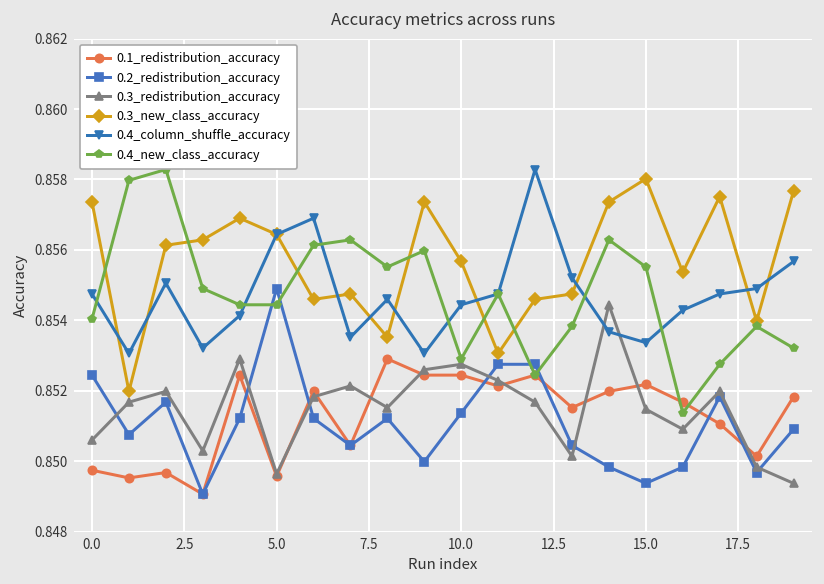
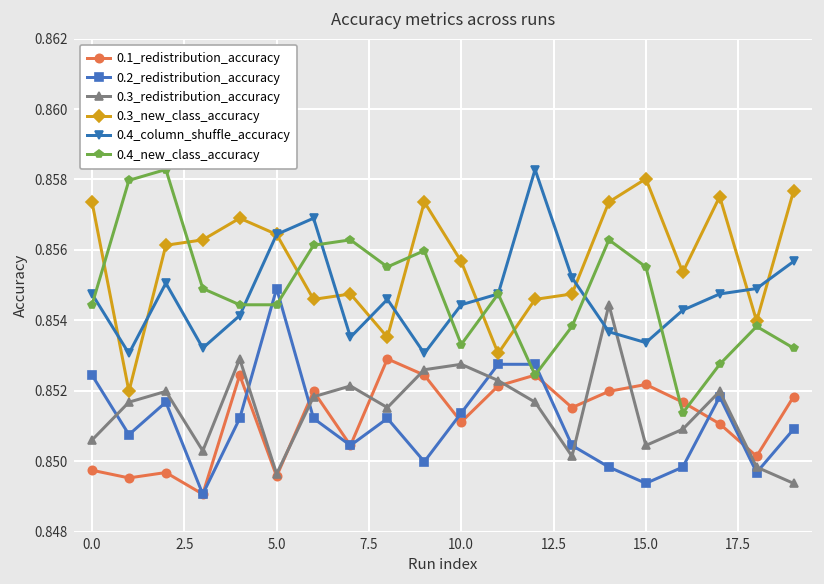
0.4_new_class_accuracy, 0.0: 0.8540 -> 0.8544
0.1_redistribution_accuracy, 10.0: 0.8524 -> 0.8511
0.4_new_class_accuracy, 10.0: 0.8529 -> 0.8533
0.3_redistribution_accuracy, 15.0: 0.8515 -> 0.8505
